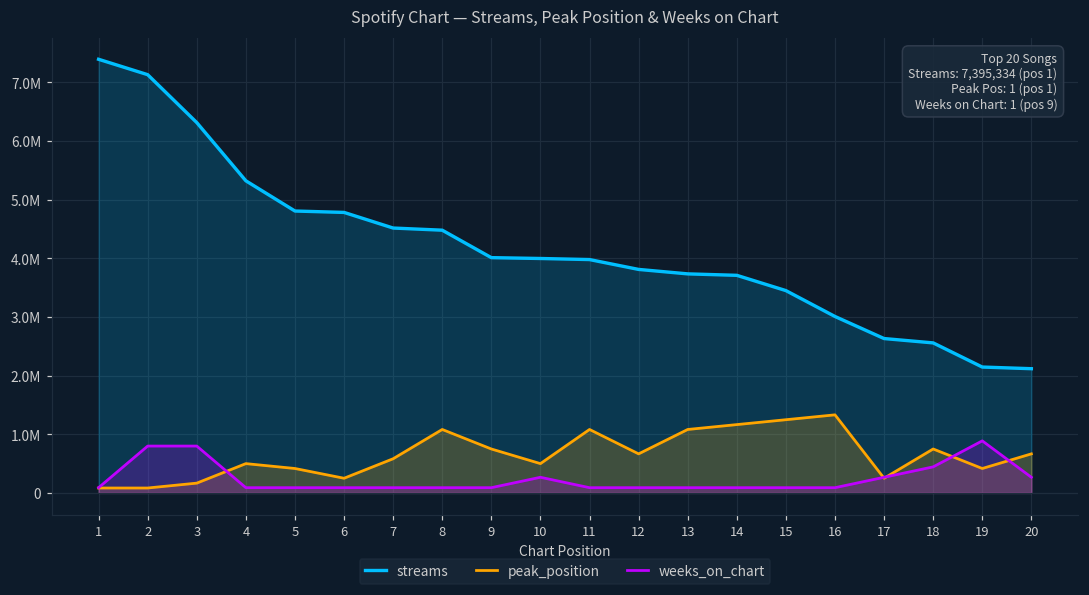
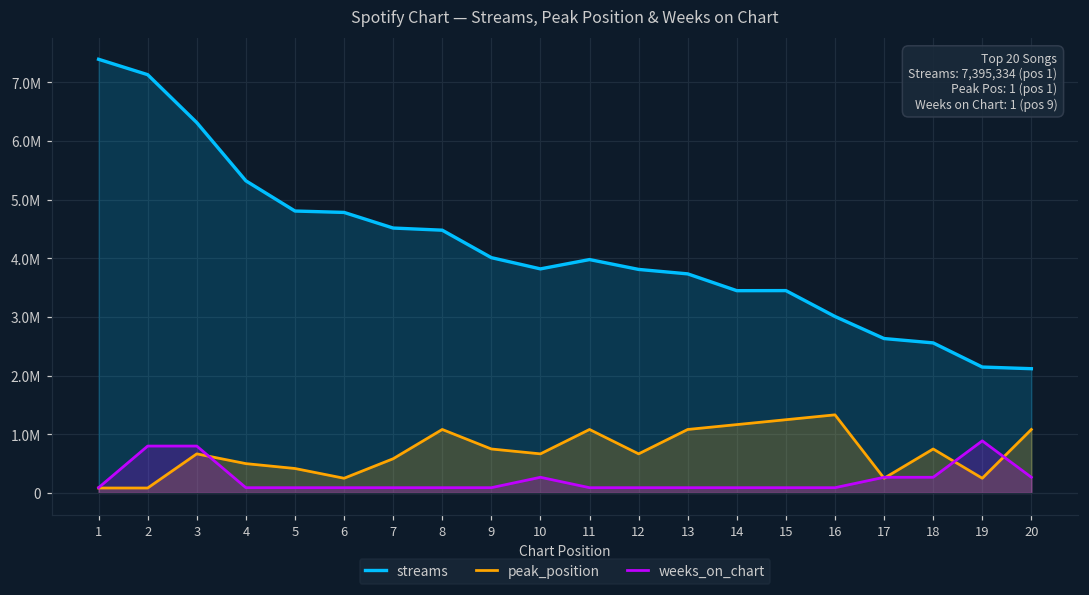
peak_position, 3: 200000 -> 700000
streams, 10: 4000000 -> 3800000
peak_position, 10: 500000 -> 700000
streams, 14: 3700000 -> 3400000
weeks_on_chart, 18: 400000 -> 300000
peak_position, 19: 400000 -> 200000
peak_position, 20: 700000 -> 1100000
